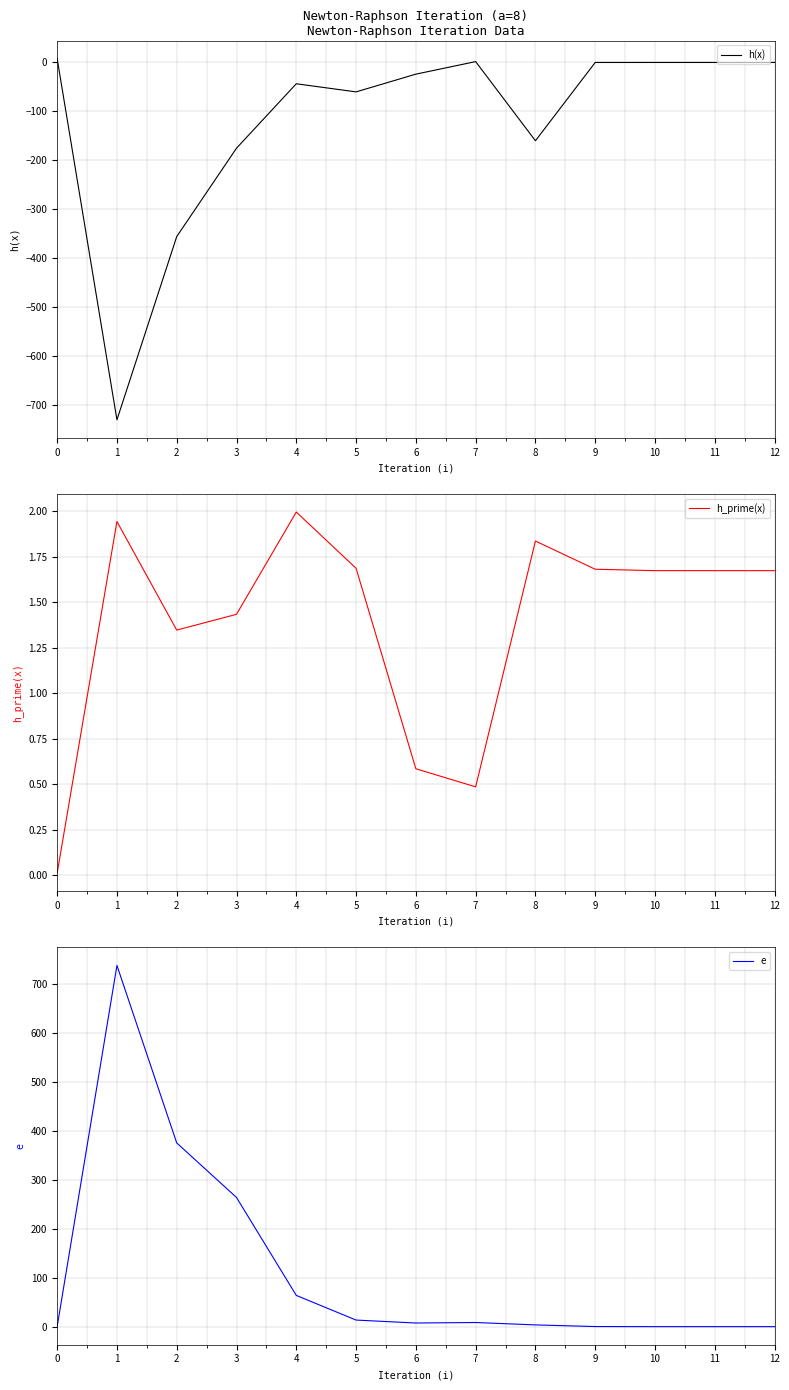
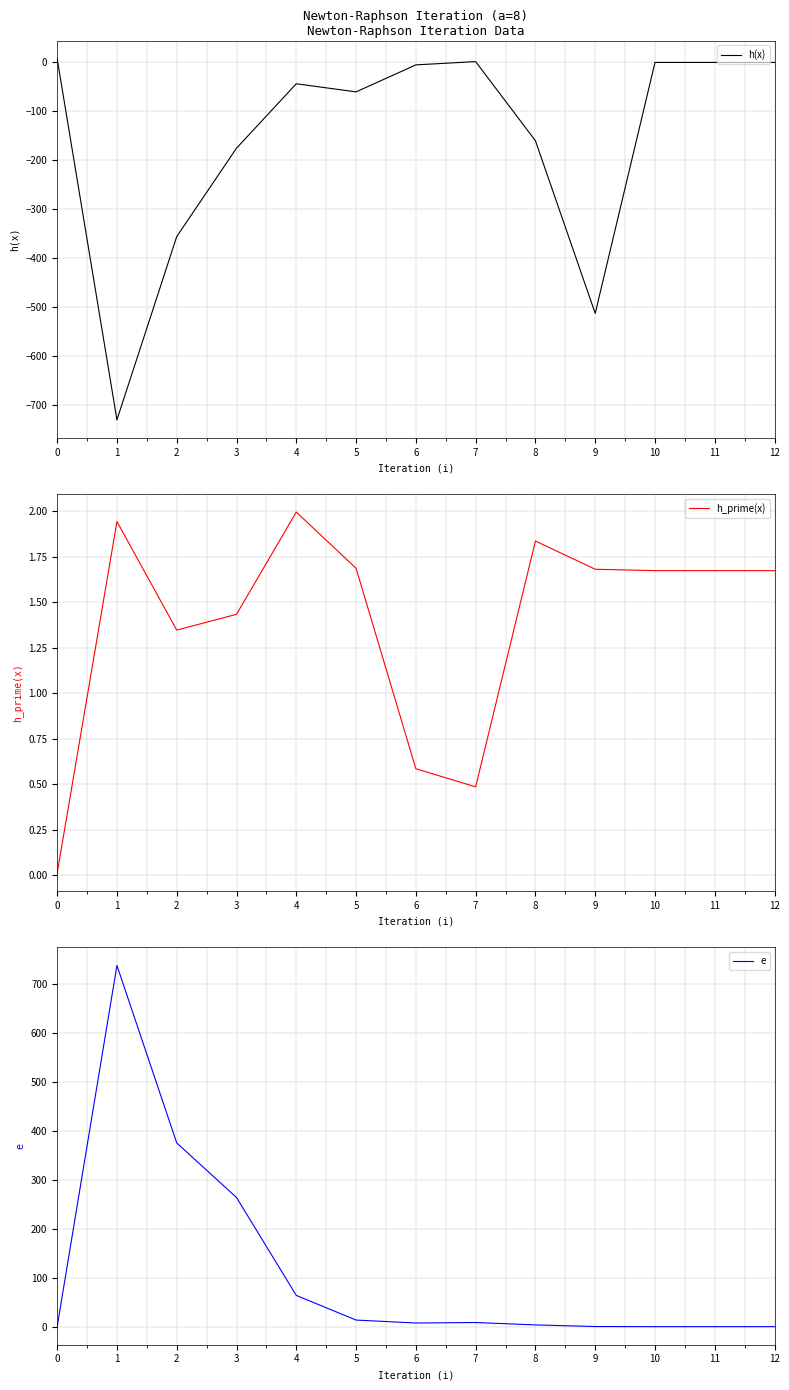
Newton-Raphson Iteration (a=8) Newton-Raphson Iteration Data, 6: -20 -> 0
Newton-Raphson Iteration (a=8) Newton-Raphson Iteration Data, 9: 0 -> -510
